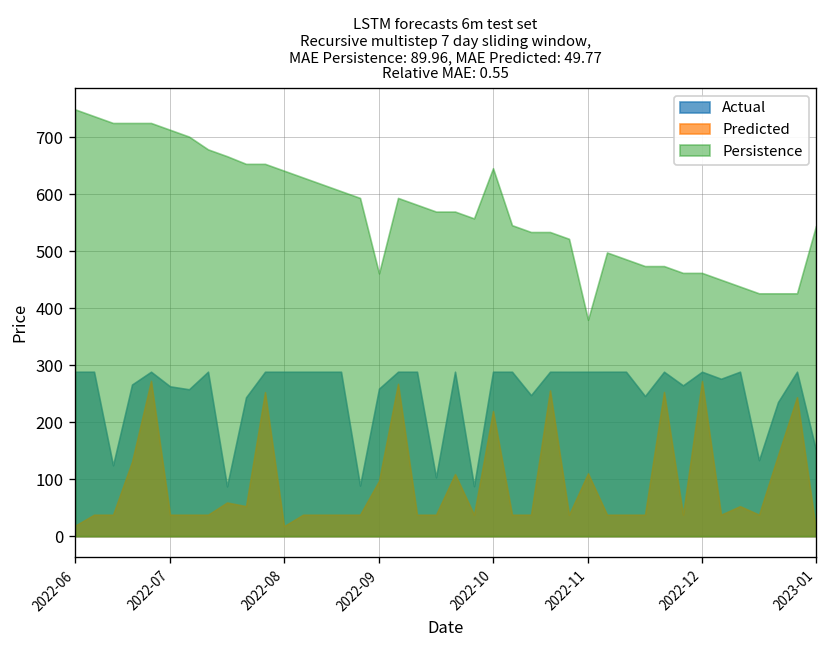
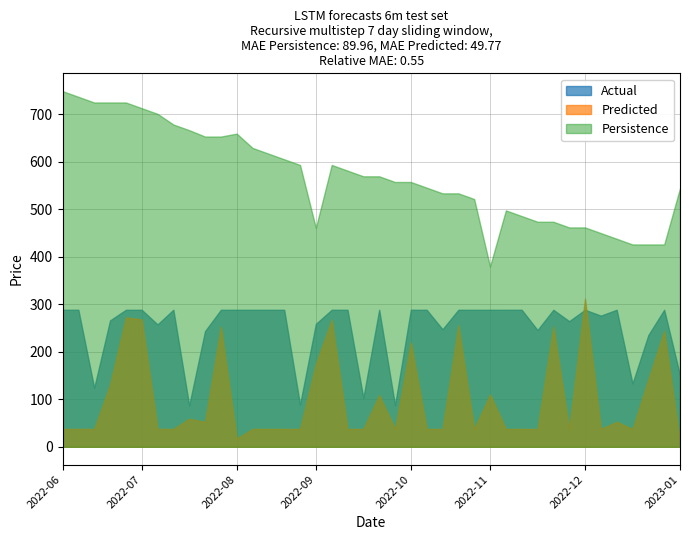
Predicted, 2022-06: 20 -> 40
Actual, 2022-07: 260 -> 290
Predicted, 2022-07: 40 -> 270
Persistence, 2022-08: 640 -> 660
Predicted, 2022-09: 100 -> 170
Persistence, 2022-10: 650 -> 560
Predicted, 2022-12: 270 -> 310
